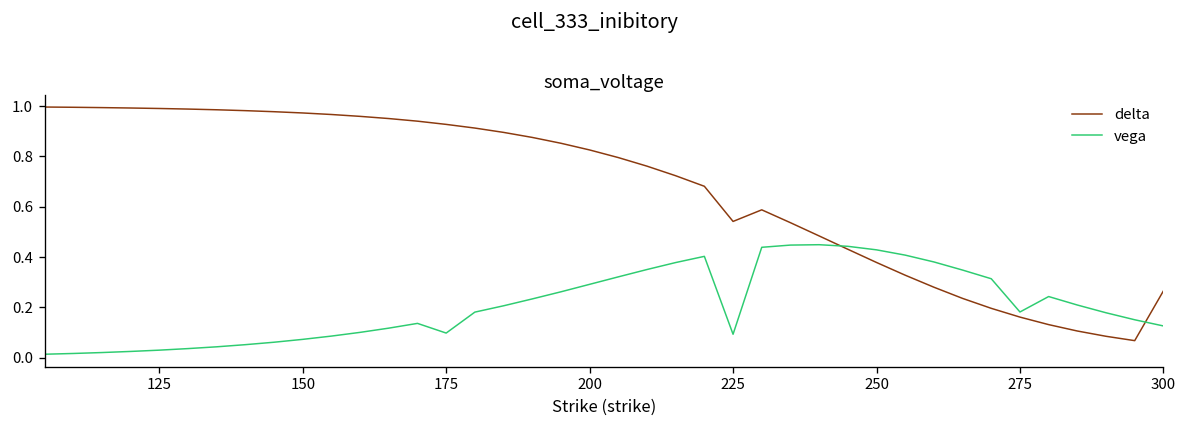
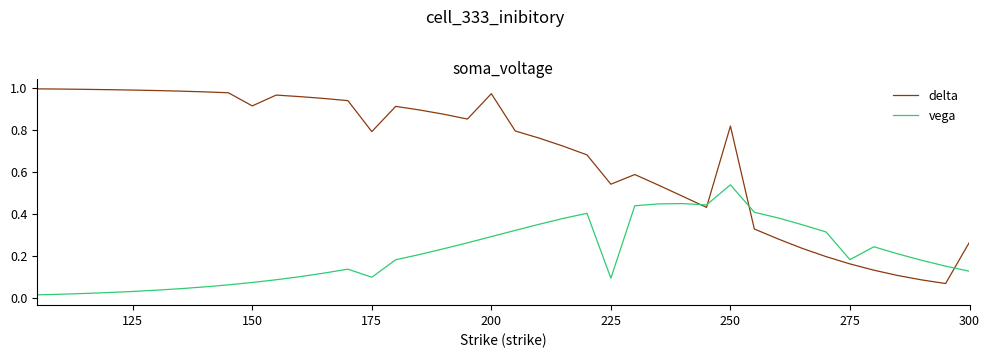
delta, 150: 0.97 -> 0.91
delta, 175: 0.93 -> 0.79
delta, 200: 0.83 -> 0.97
delta, 250: 0.38 -> 0.82
vega, 250: 0.43 -> 0.54
